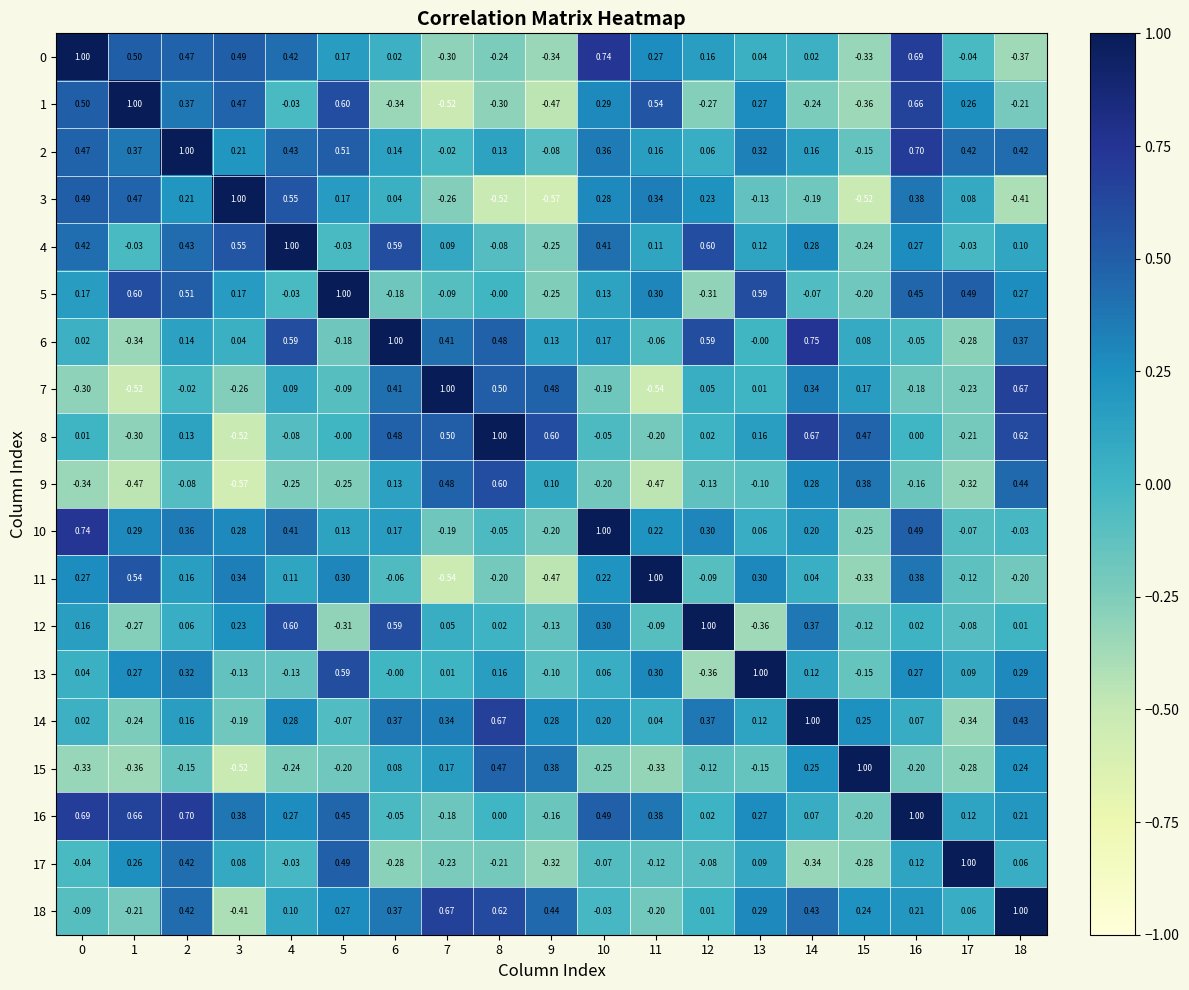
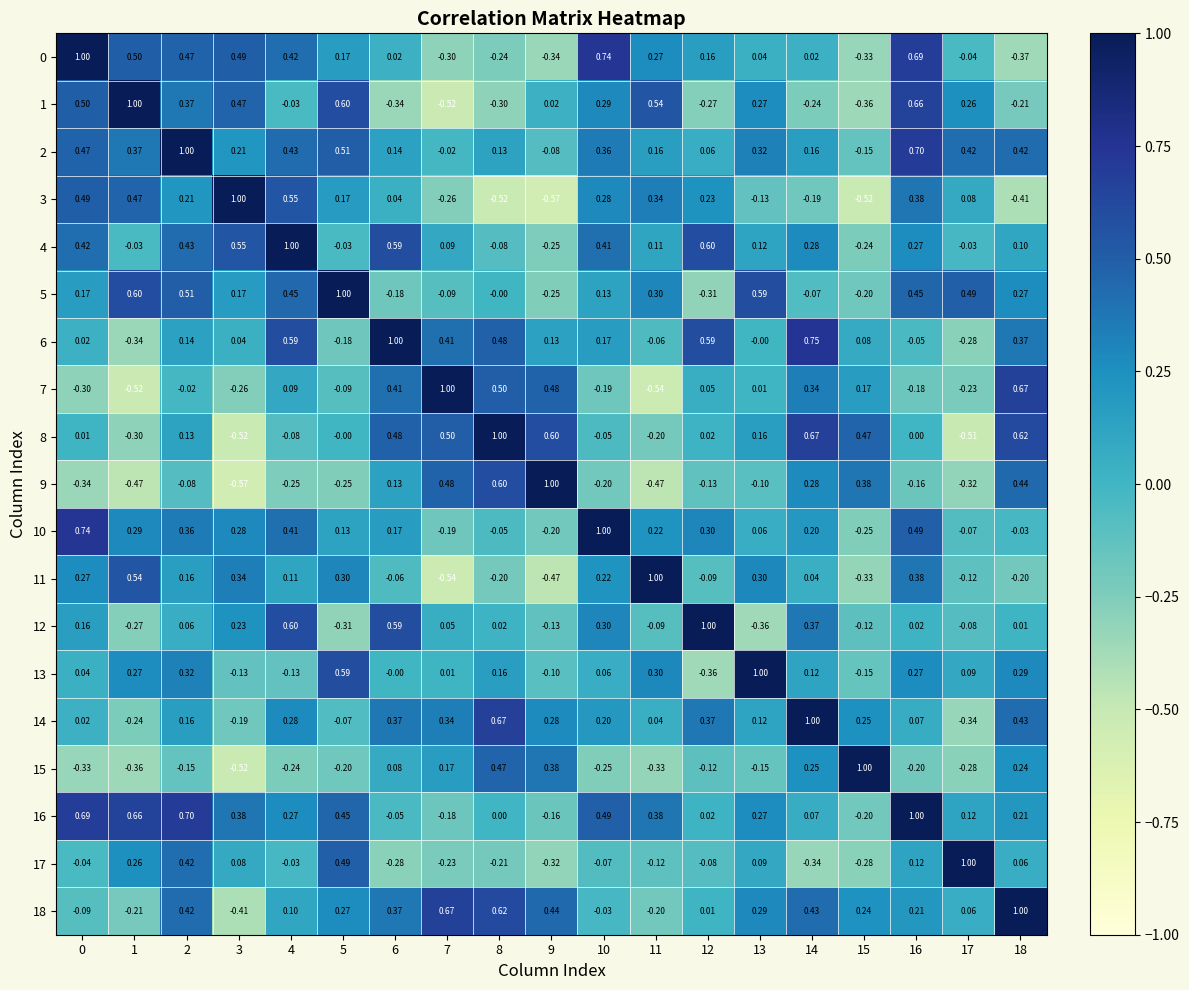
1, 9: -0.47 -> 0.02
5, 4: -0.03 -> 0.45
8, 17: -0.21 -> -0.51
9, 9: 0.10 -> 1.00
